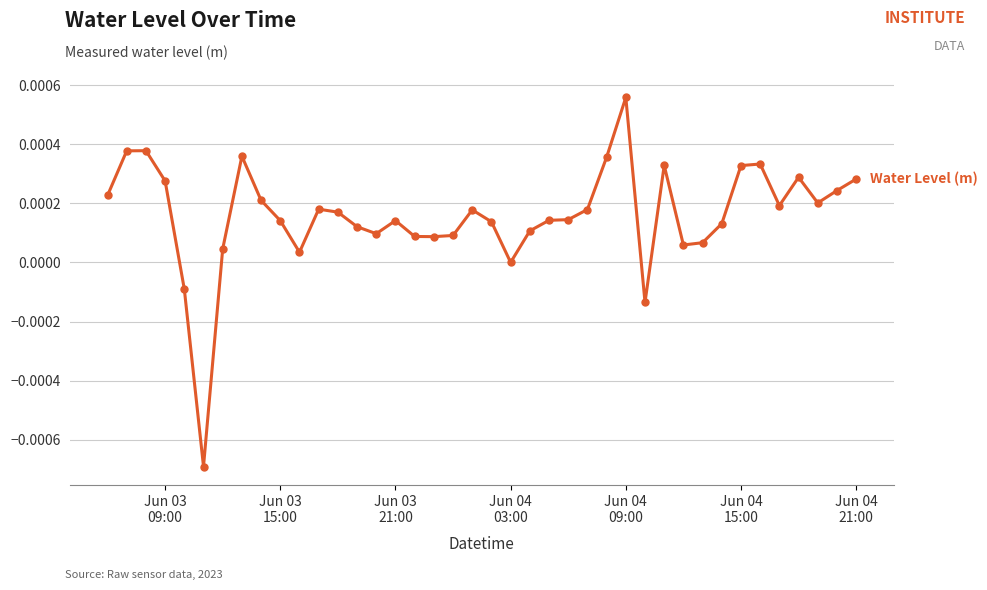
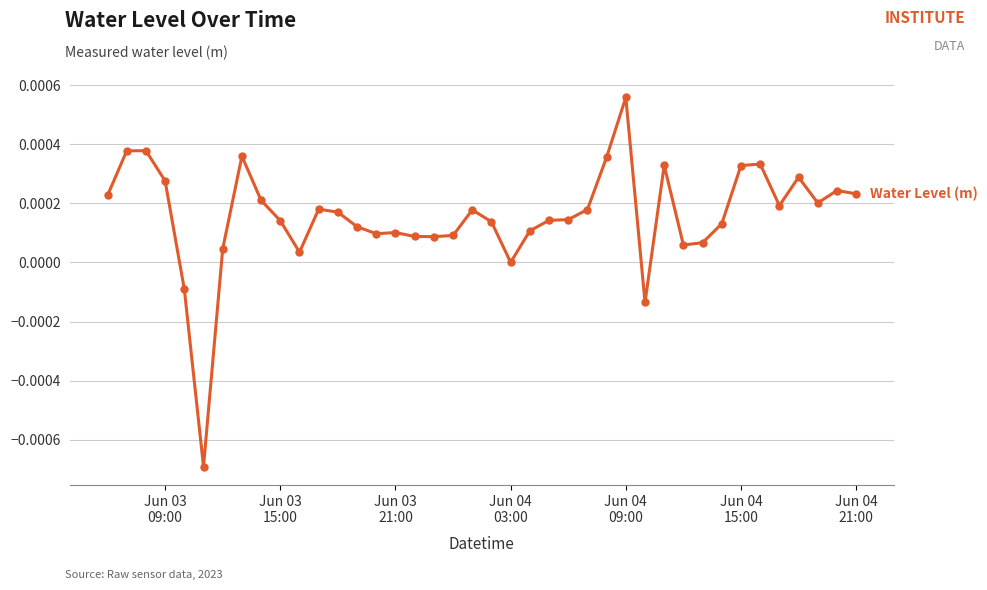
Jun 03 21:00: 0.00014 -> 0.00010
Jun 04 21:00: 0.00028 -> 0.00023
